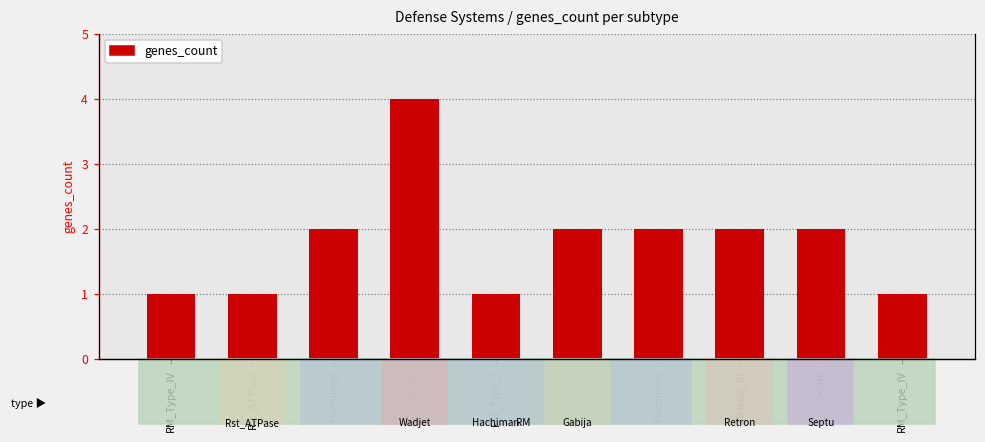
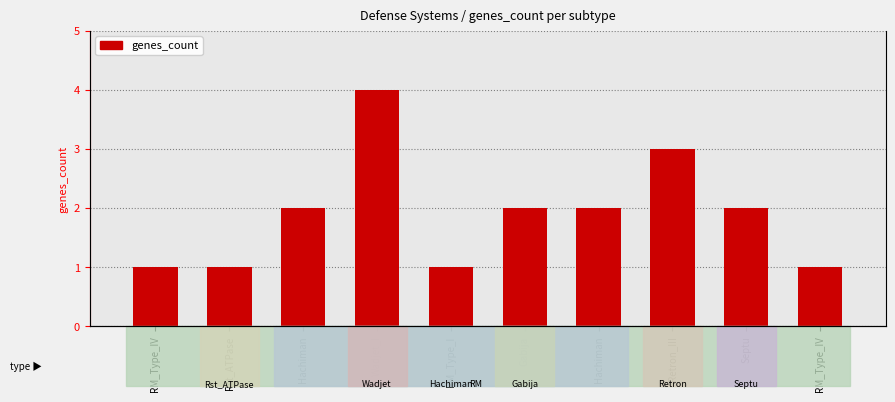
Retron_III: 2 -> 3
